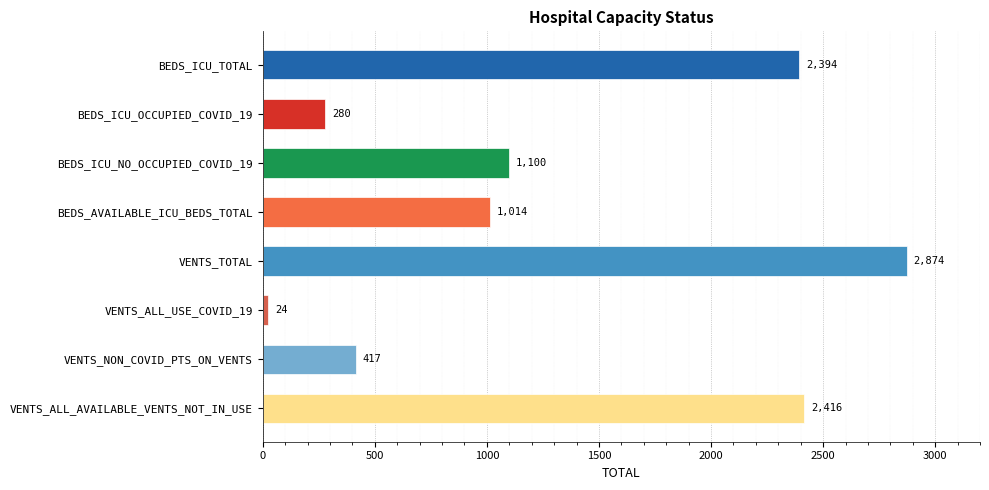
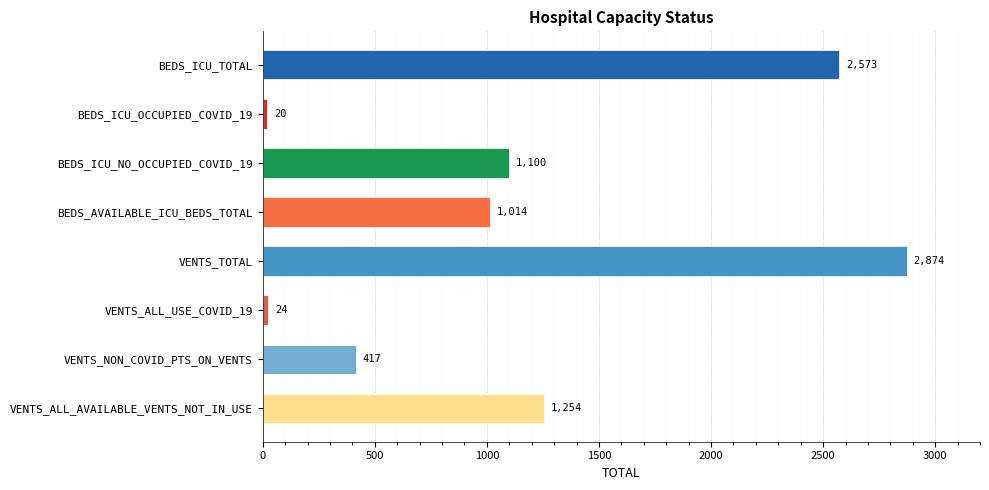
BEDS_ICU_TOTAL: 2,394 -> 2,573
BEDS_ICU_OCCUPIED_COVID_19: 280 -> 20
VENTS_ALL_AVAILABLE_VENTS_NOT_IN_USE: 2,416 -> 1,254
